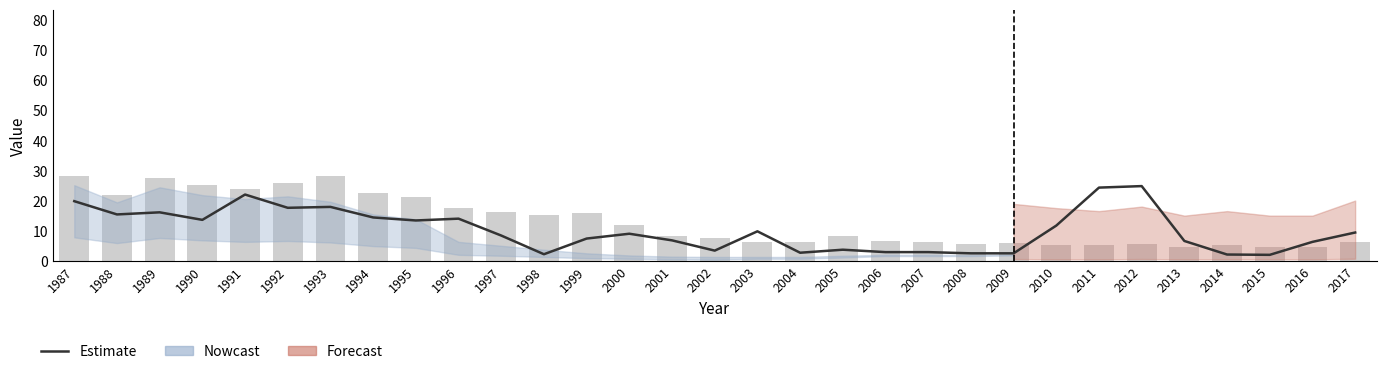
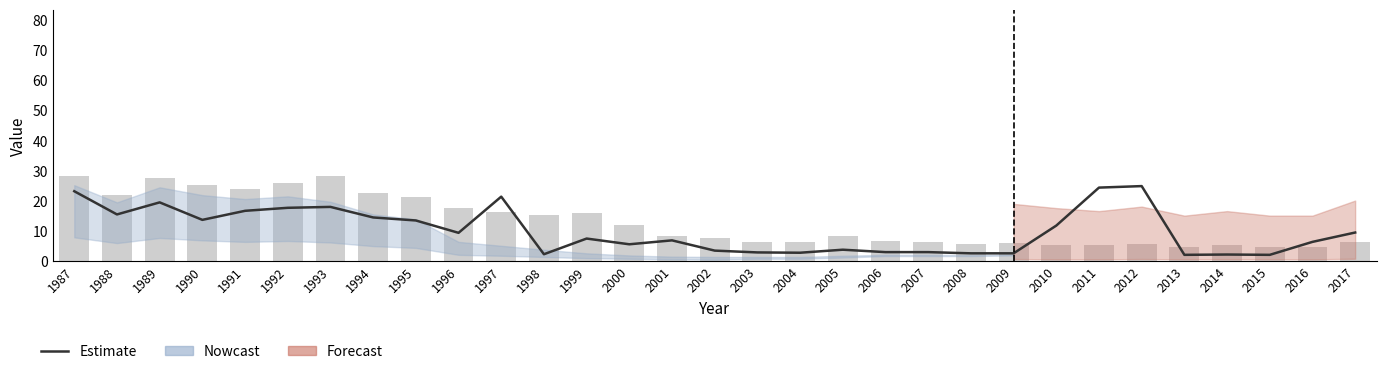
Estimate, 1987: 20 -> 23
Estimate, 1989: 16 -> 20
Estimate, 1991: 22 -> 17
Estimate, 1996: 14 -> 10
Estimate, 1997: 9 -> 22
Estimate, 2000: 9 -> 6
Estimate, 2003: 10 -> 3
Estimate, 2013: 7 -> 2
